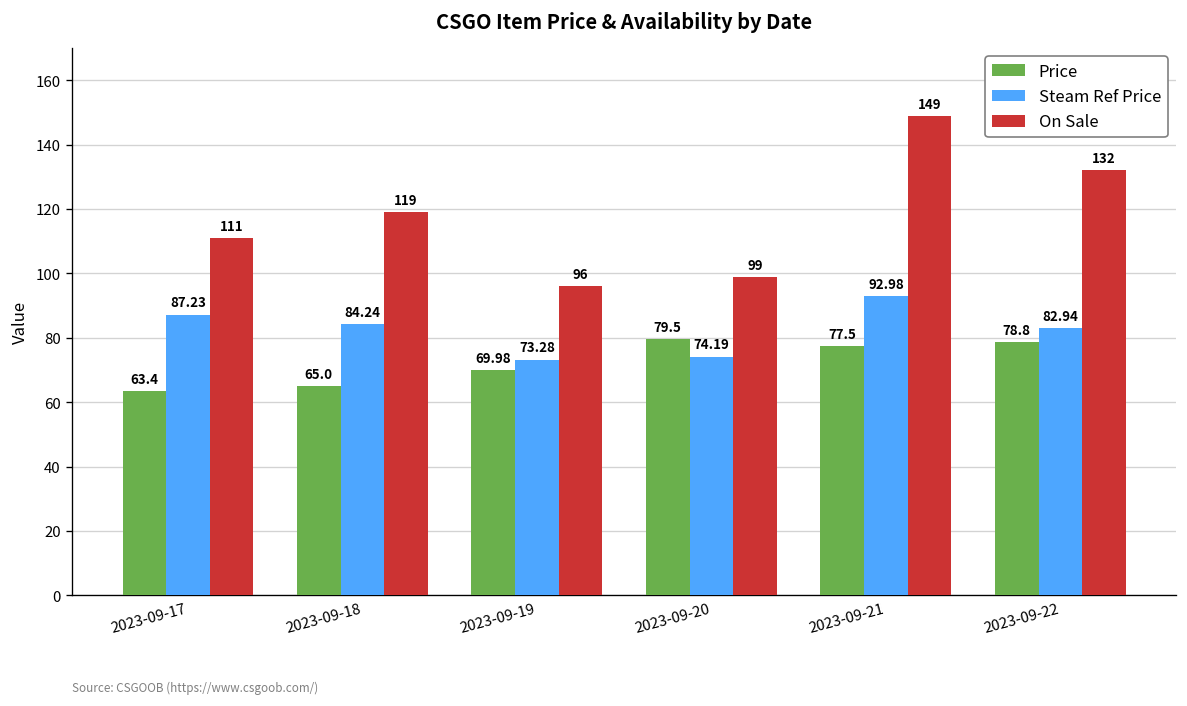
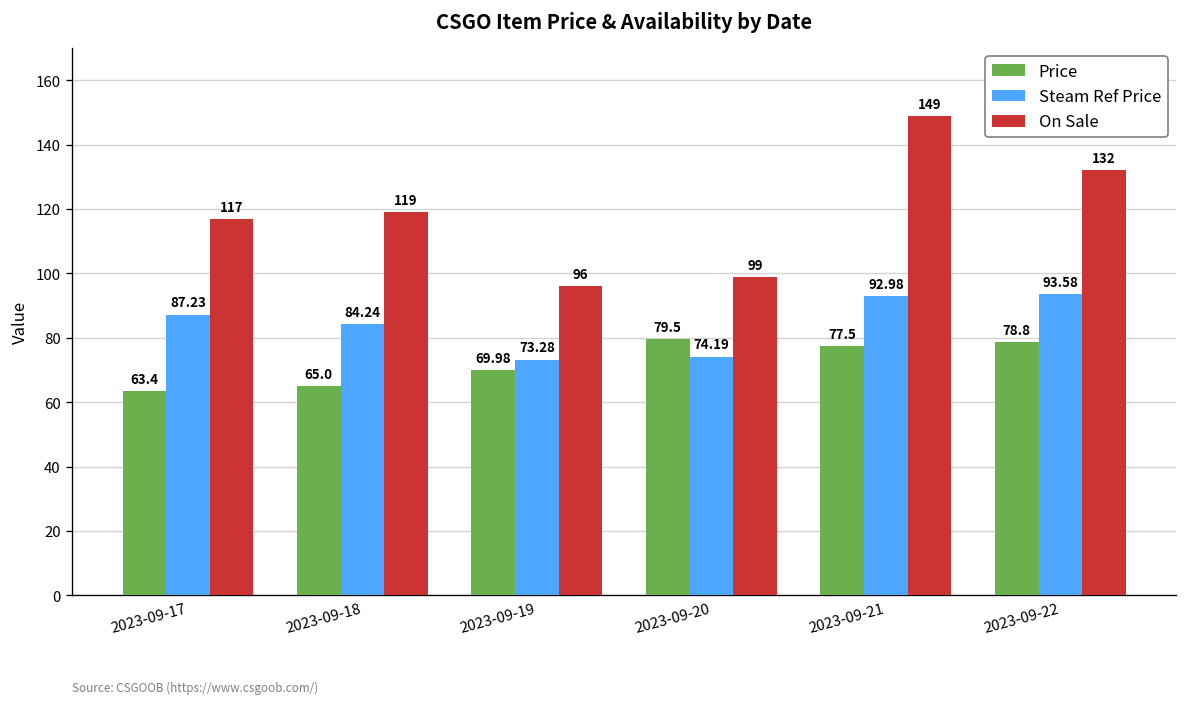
On Sale, 2023-09-17: 111 -> 117
Steam Ref Price, 2023-09-22: 82.94 -> 93.58
